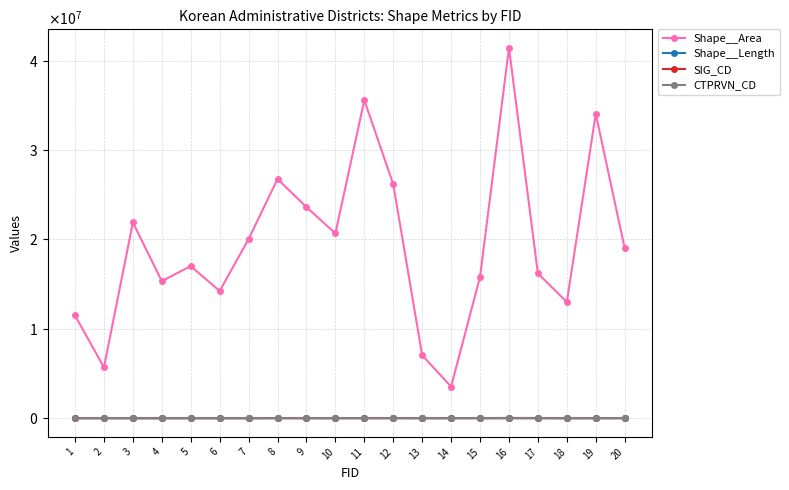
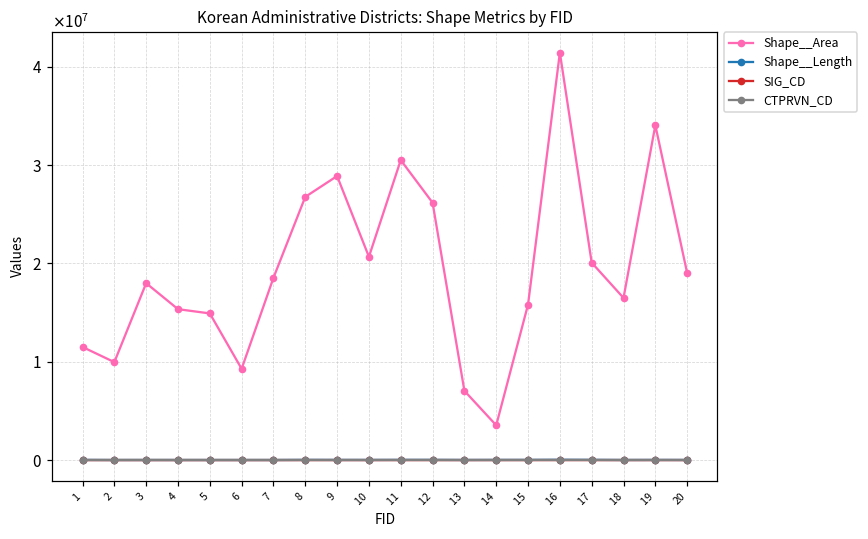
Shape__Area, 2: 6000000 -> 10000000
Shape__Area, 3: 22000000 -> 18000000
Shape__Area, 5: 17000000 -> 15000000
Shape__Area, 6: 14000000 -> 9000000
Shape__Area, 7: 20000000 -> 19000000
Shape__Area, 9: 24000000 -> 29000000
Shape__Area, 11: 36000000 -> 31000000
Shape__Area, 17: 16000000 -> 20000000
Shape__Area, 18: 13000000 -> 16000000
